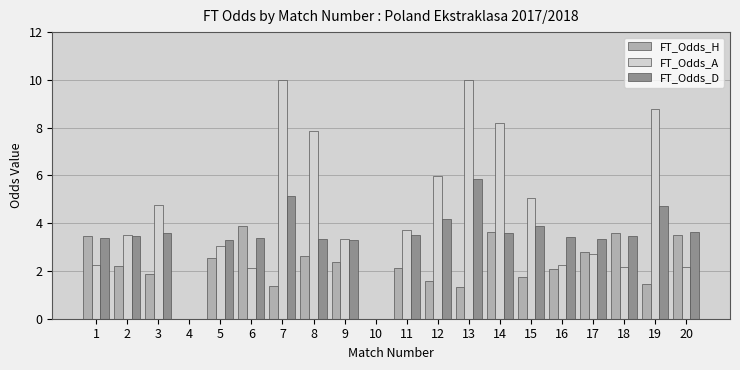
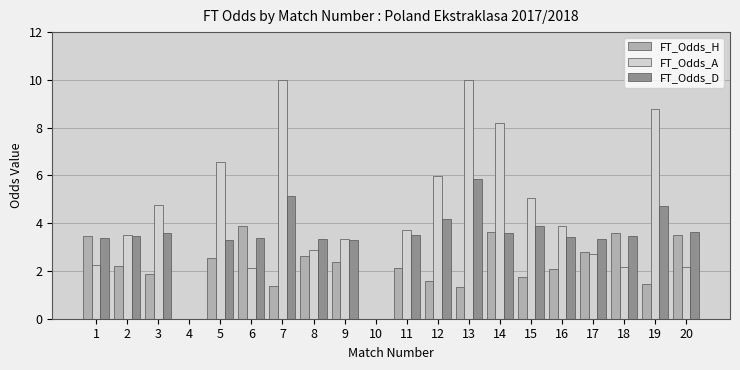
FT_Odds_A, 5: 3.0 -> 6.6
FT_Odds_A, 8: 7.8 -> 2.9
FT_Odds_A, 16: 2.3 -> 3.9
